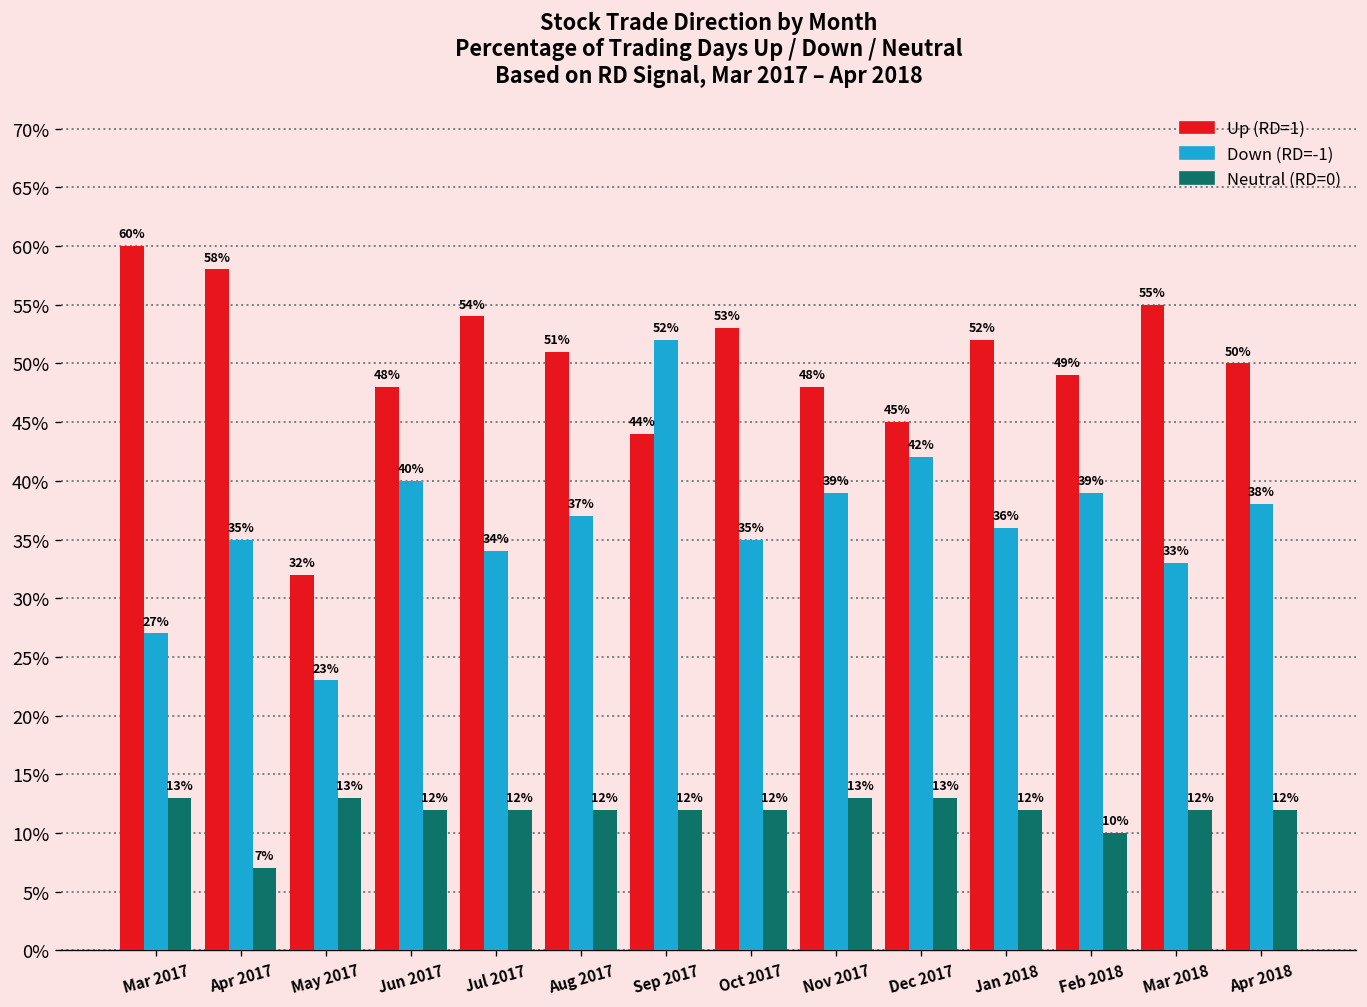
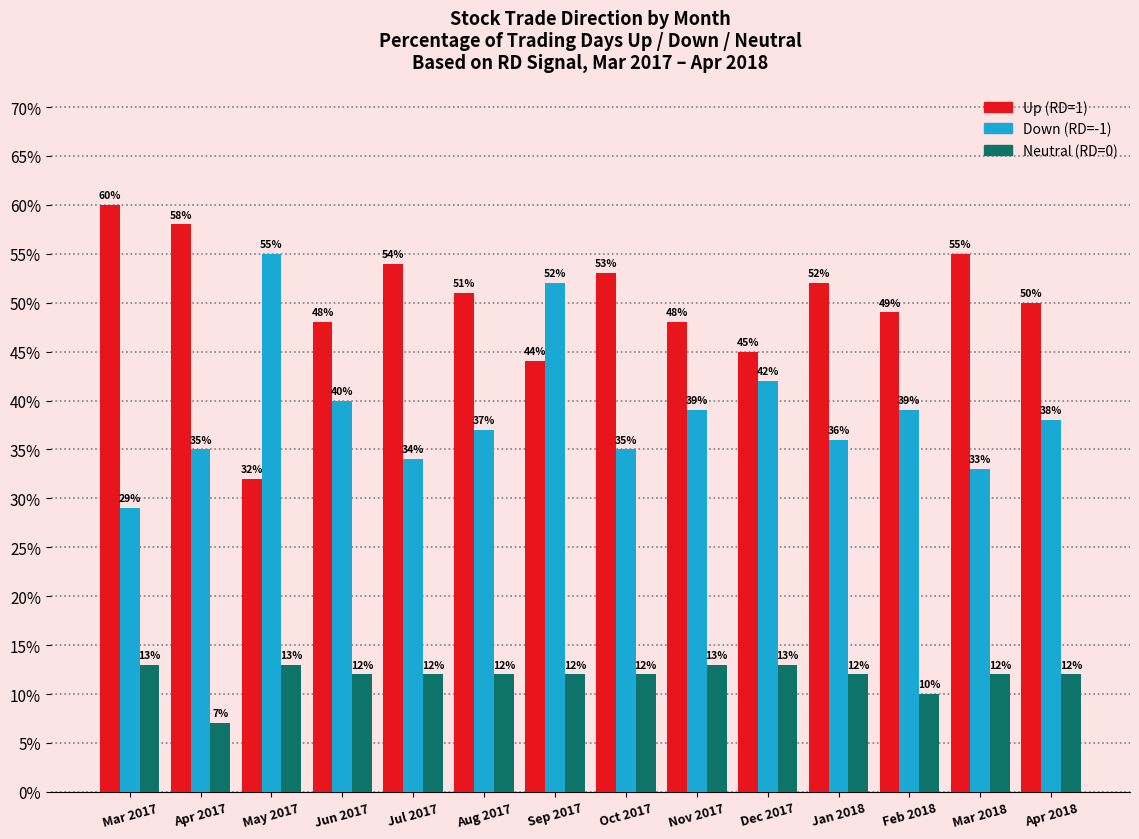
Down (RD=-1), Mar 2017: 27% -> 29%
Down (RD=-1), May 2017: 23% -> 55%
